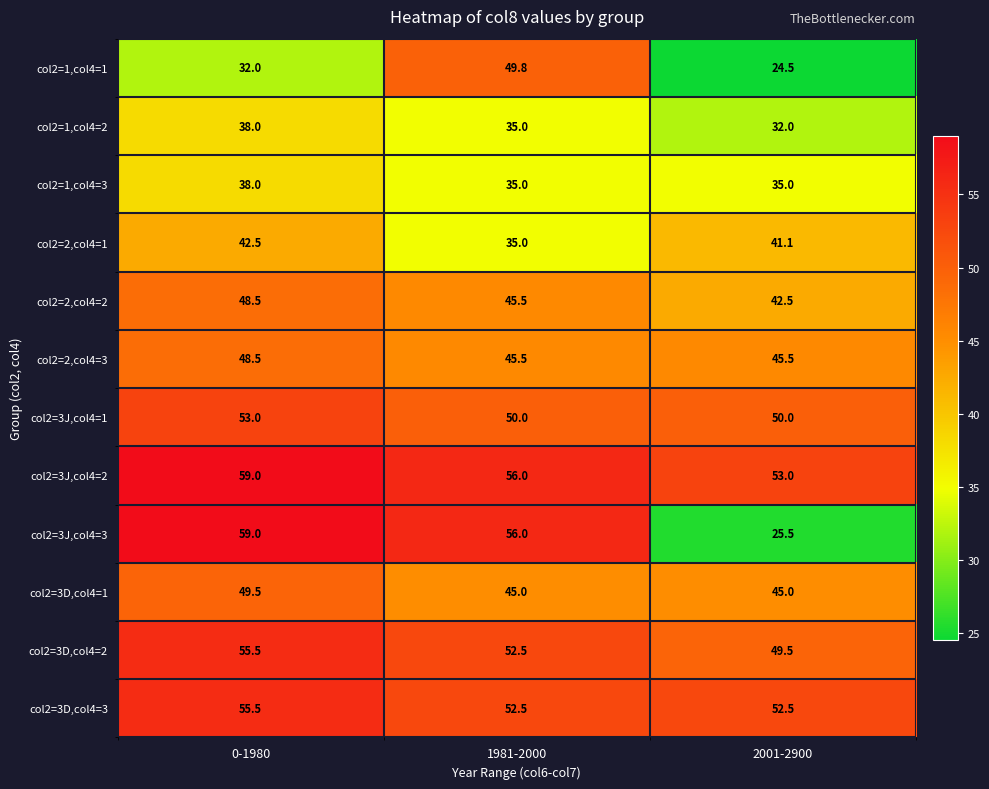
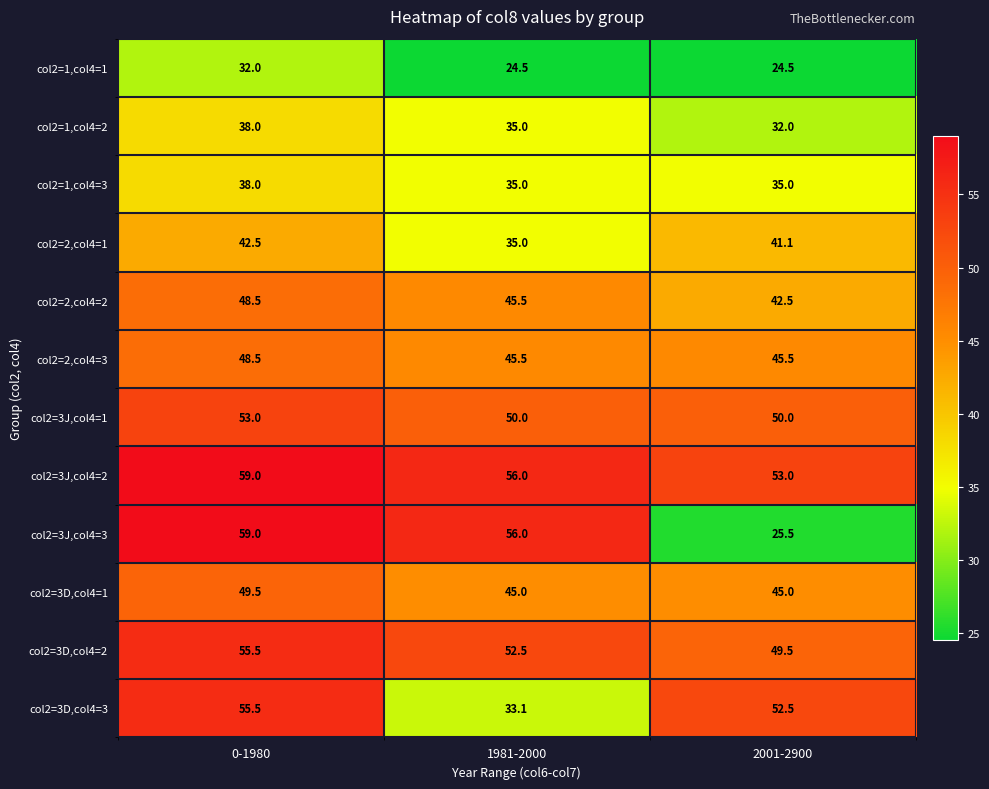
col2=1,col4=1, 1981-2000: 49.8 -> 24.5
col2=3D,col4=3, 1981-2000: 52.5 -> 33.1
